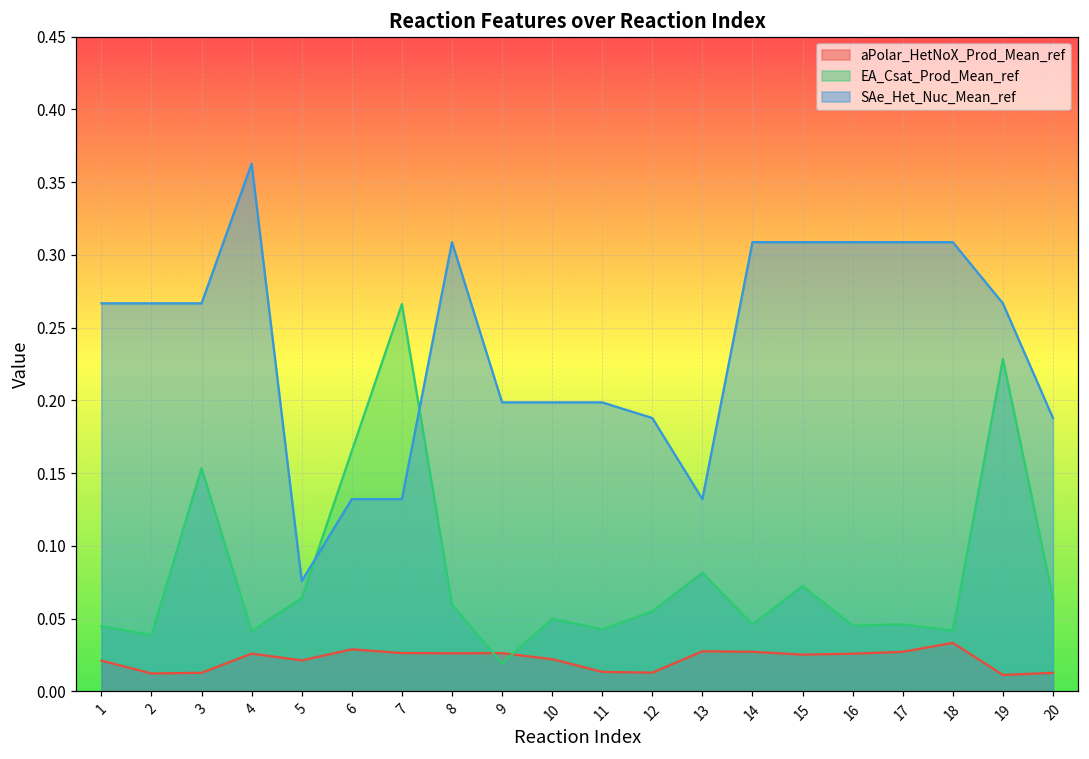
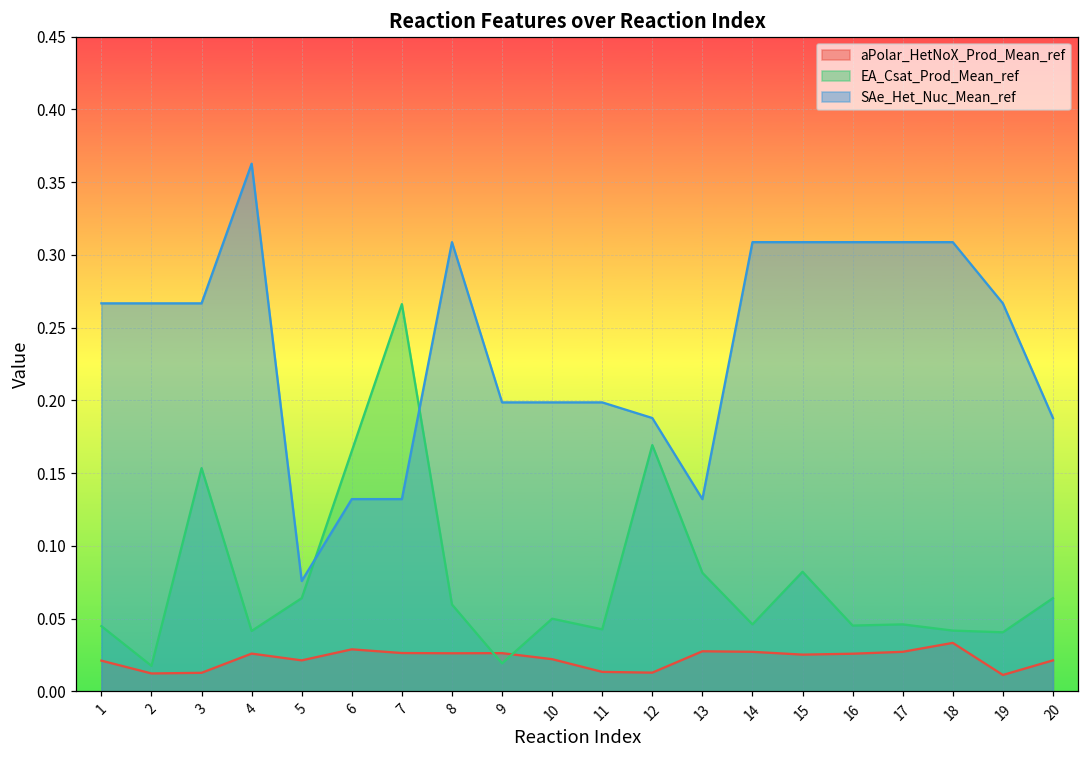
EA_Csat_Prod_Mean_ref, 2: 0.039 -> 0.018
EA_Csat_Prod_Mean_ref, 12: 0.055 -> 0.169
EA_Csat_Prod_Mean_ref, 15: 0.072 -> 0.082
EA_Csat_Prod_Mean_ref, 19: 0.228 -> 0.041
aPolar_HetNoX_Prod_Mean_ref, 20: 0.013 -> 0.021
